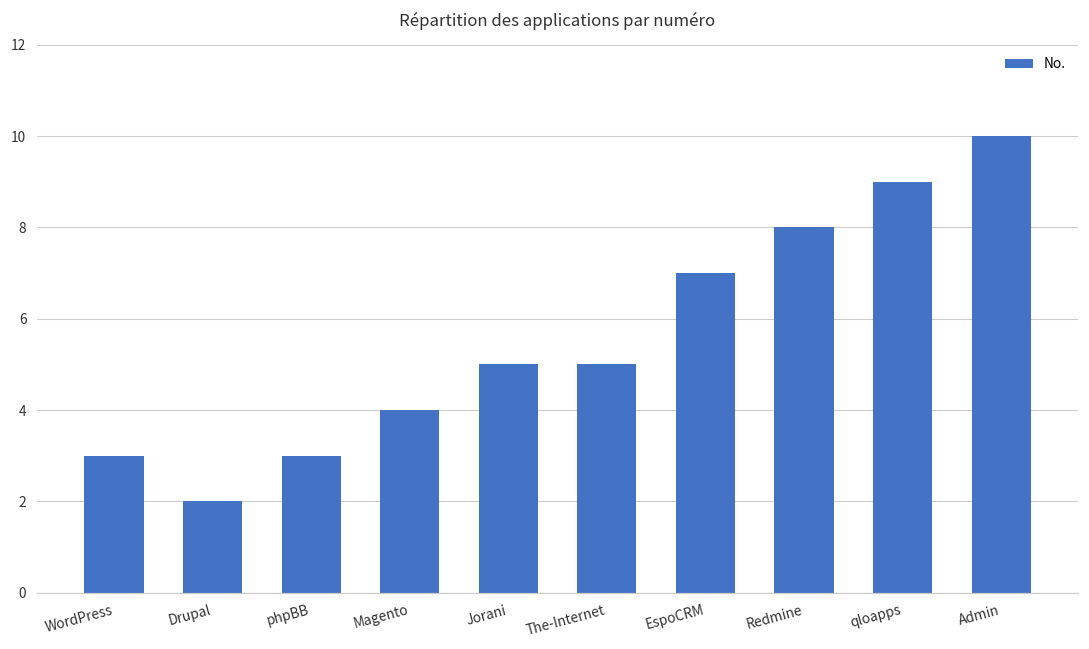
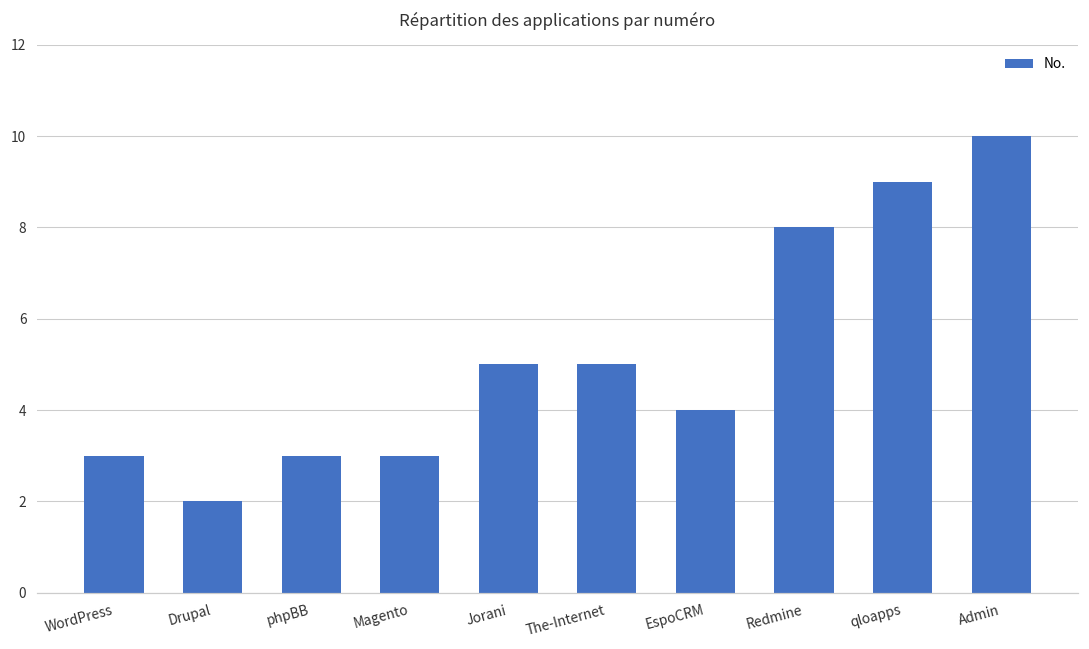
Magento: 4 -> 3
EspoCRM: 7 -> 4
